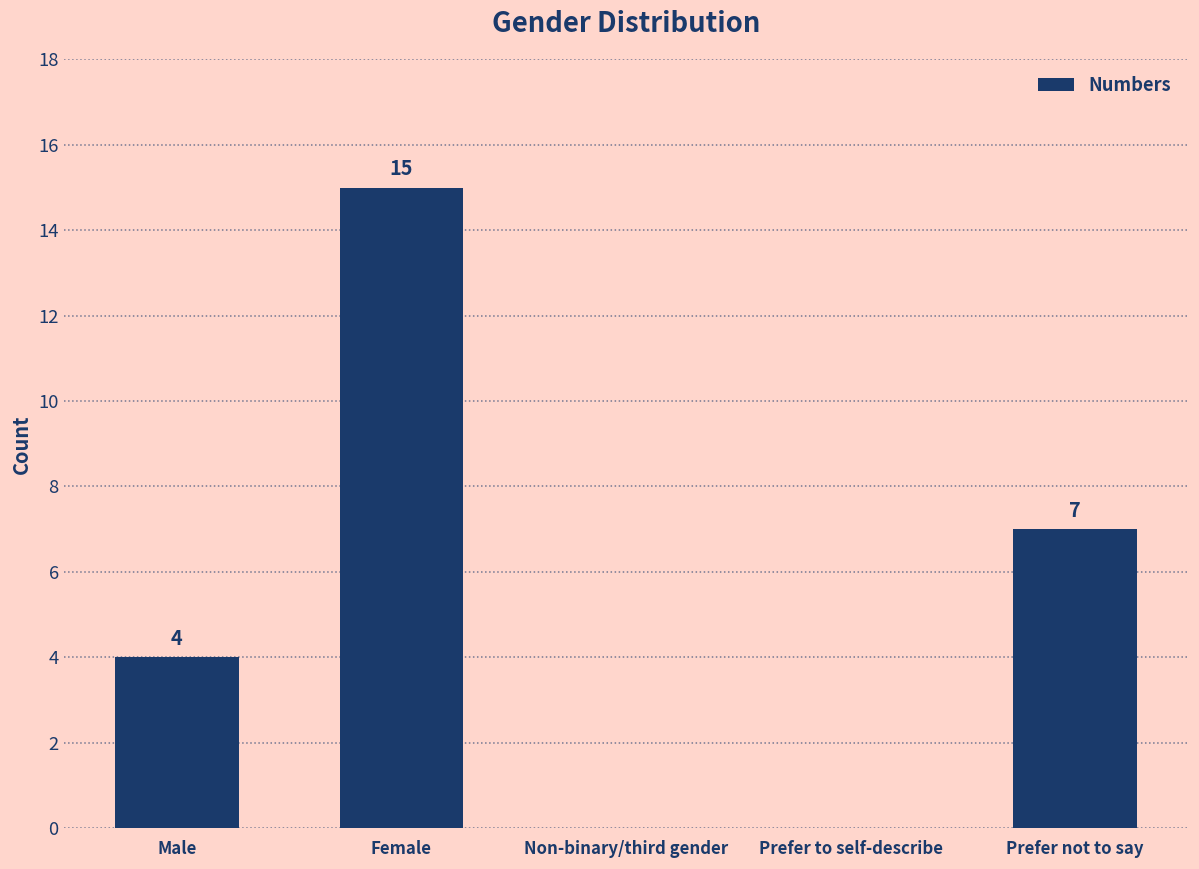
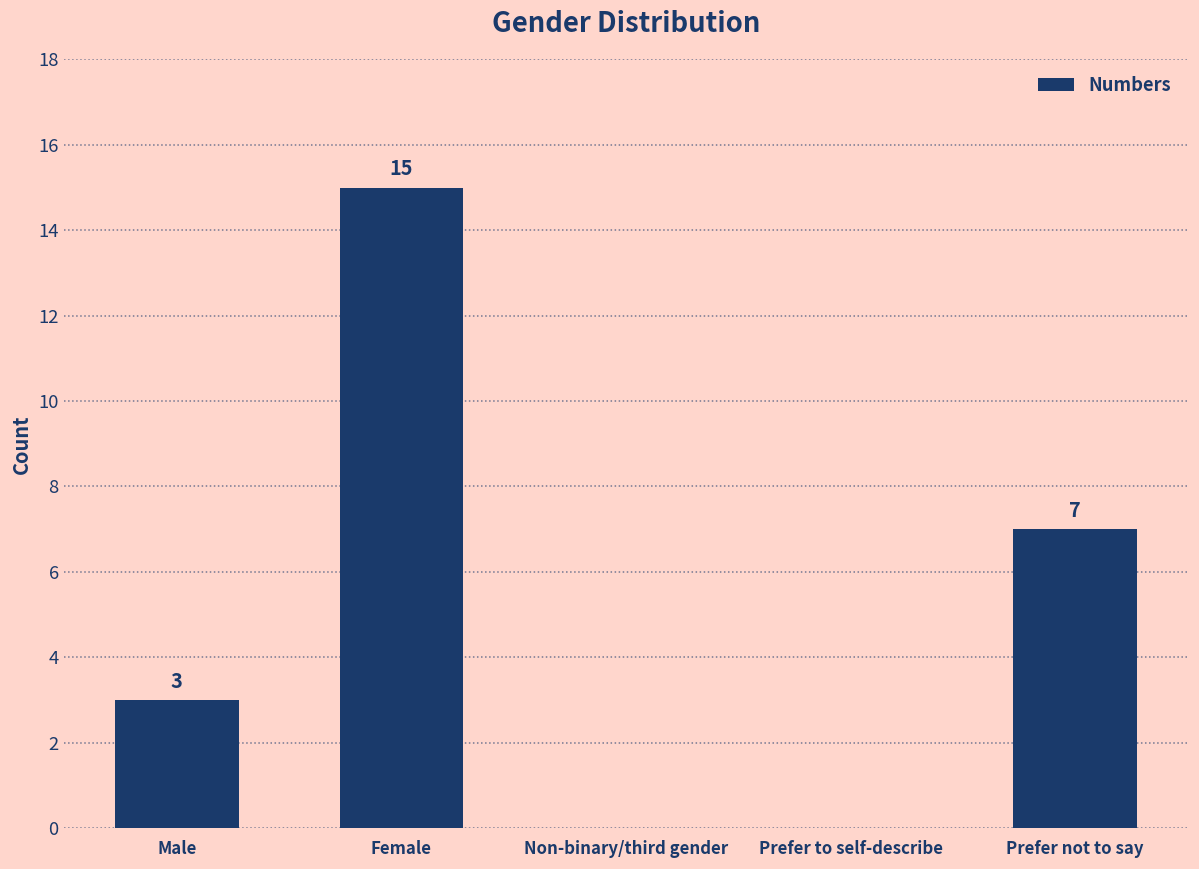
Male: 4 -> 3
